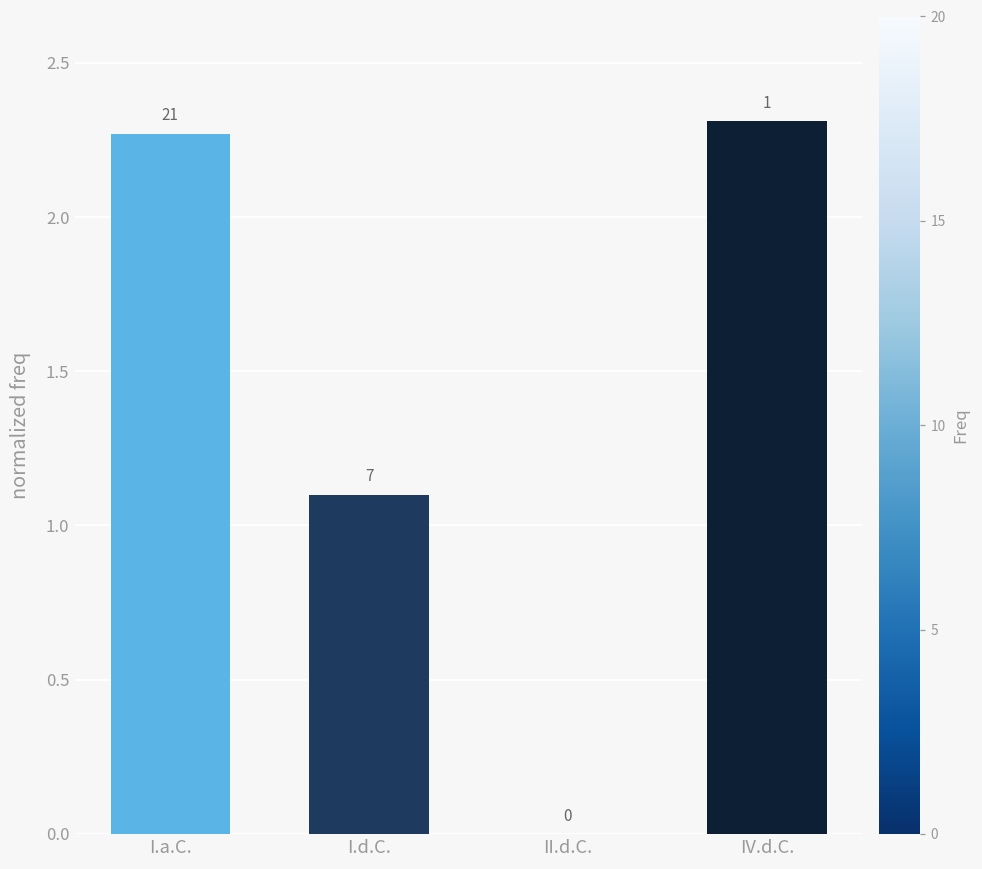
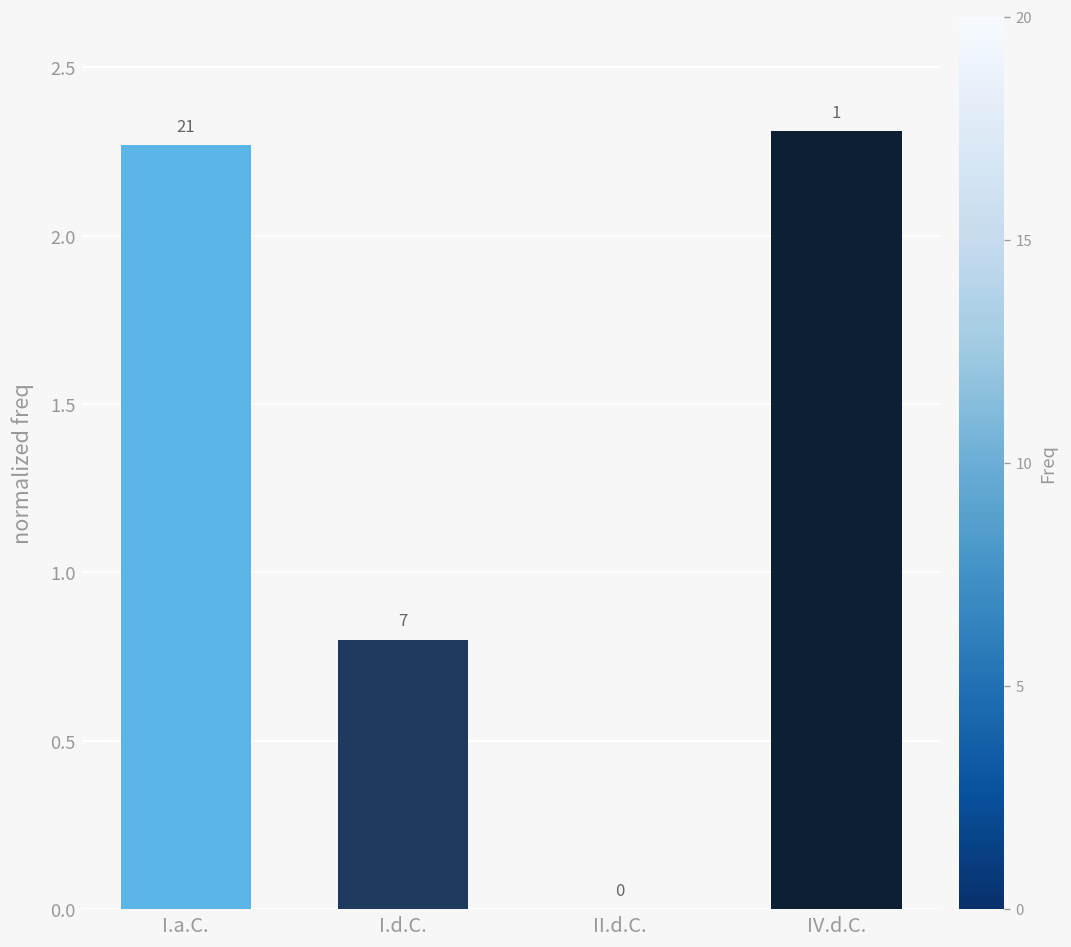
I.d.C.: 1.1 -> 0.8
